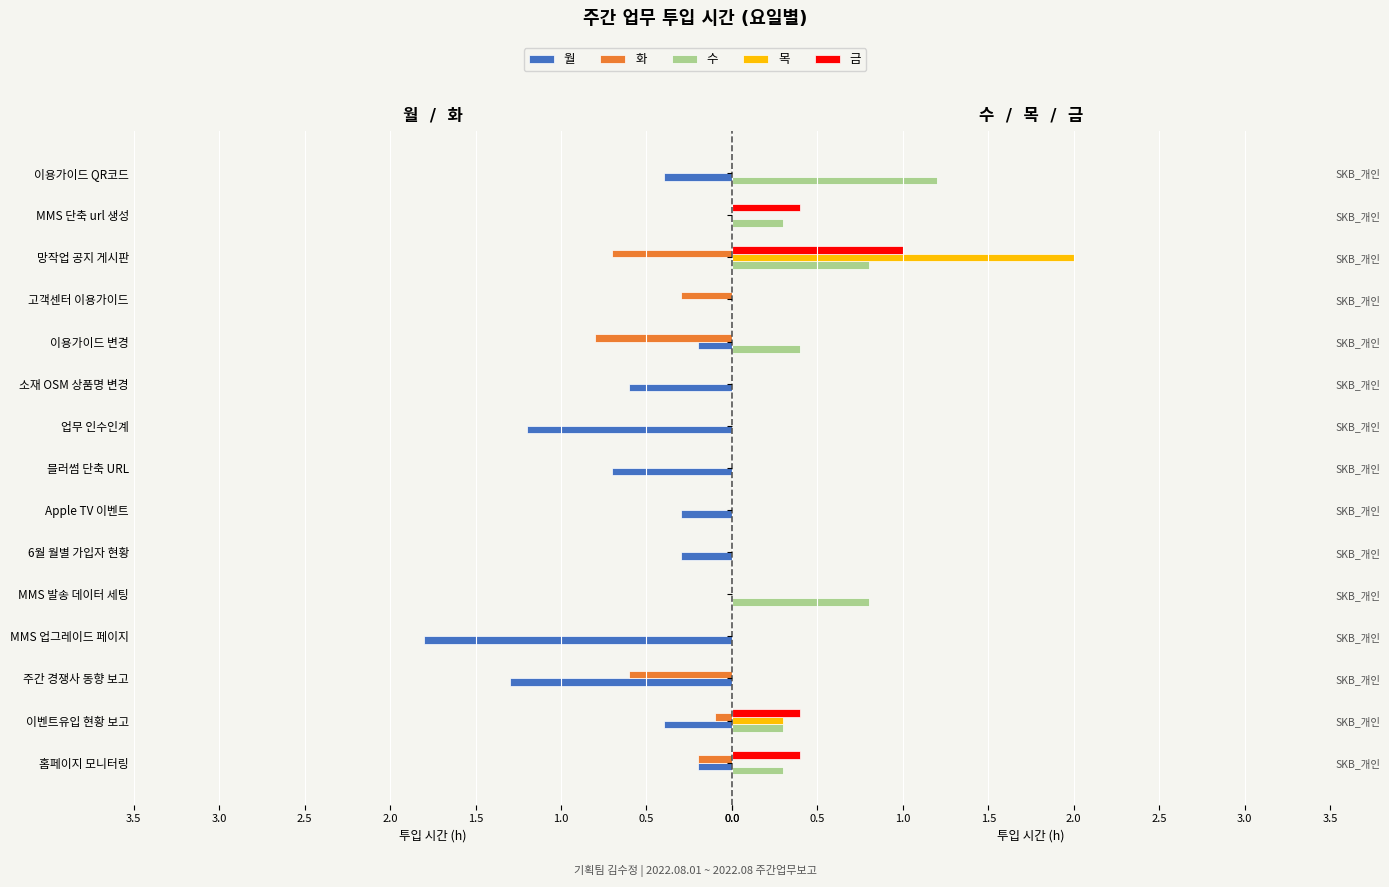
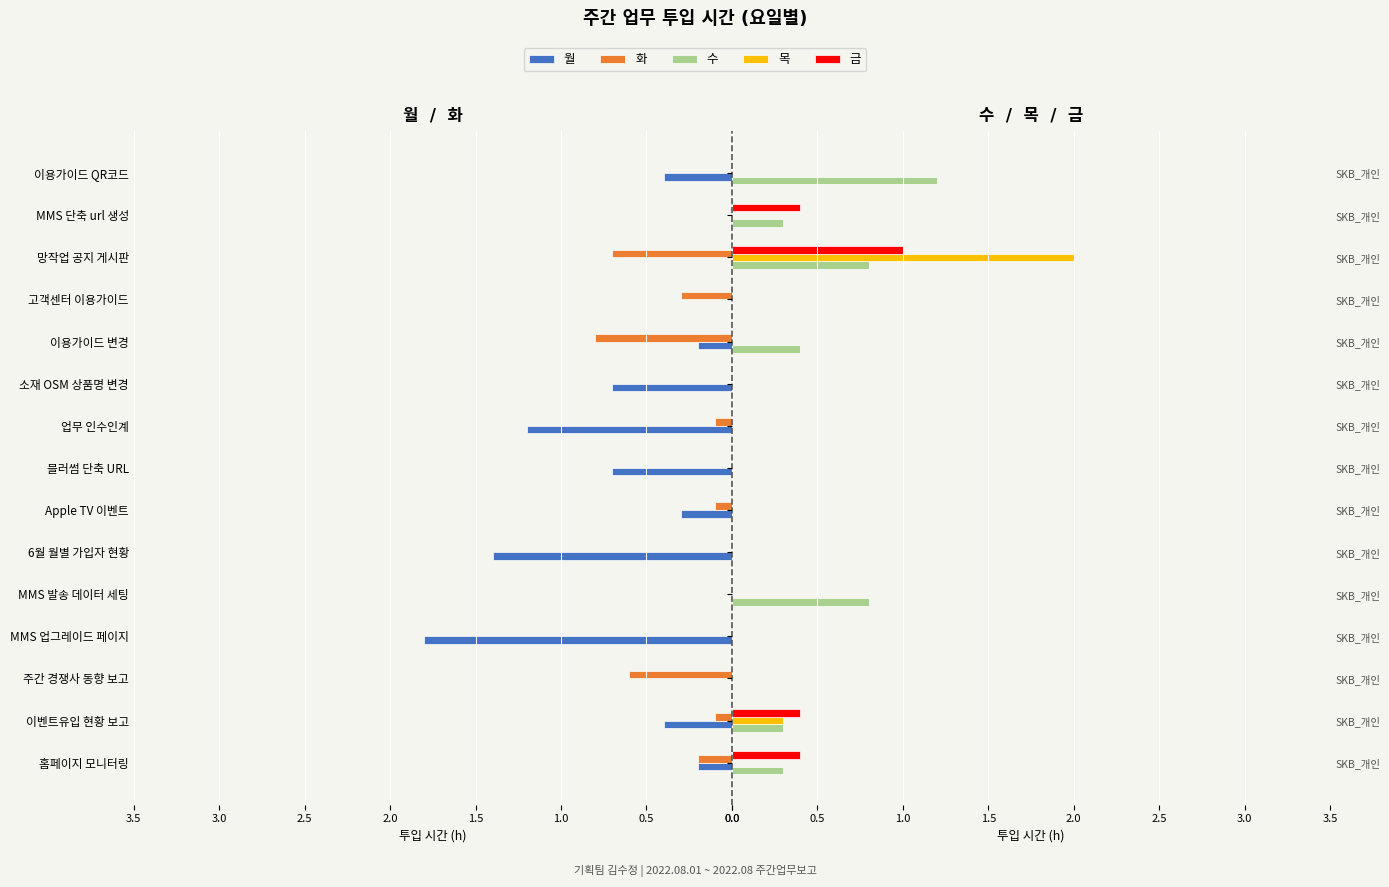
월 / 화, 월, 소재 OSM 상품명 변경: 0.6 -> 0.7
월 / 화, 화, 업무 인수인계: 0.0 -> 0.1
월 / 화, 화, Apple TV 이벤트: 0.0 -> 0.1
월 / 화, 월, 6월 월별 가입자 현황: 0.3 -> 1.4
월 / 화, 월, 주간 경쟁사 동향 보고: 1.3 -> 0.0
